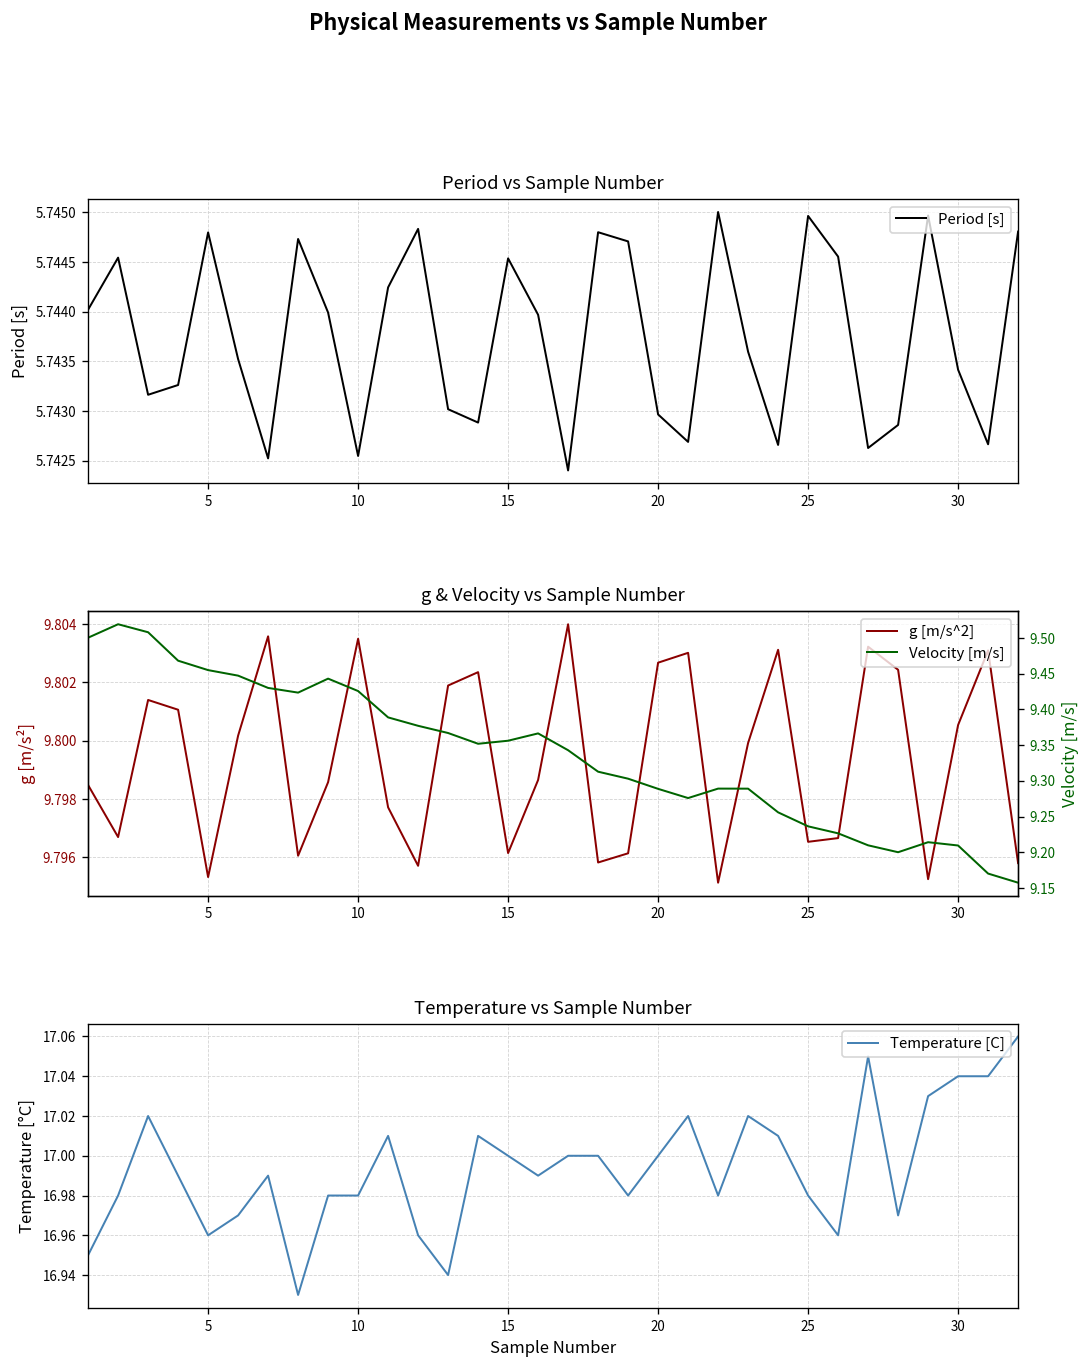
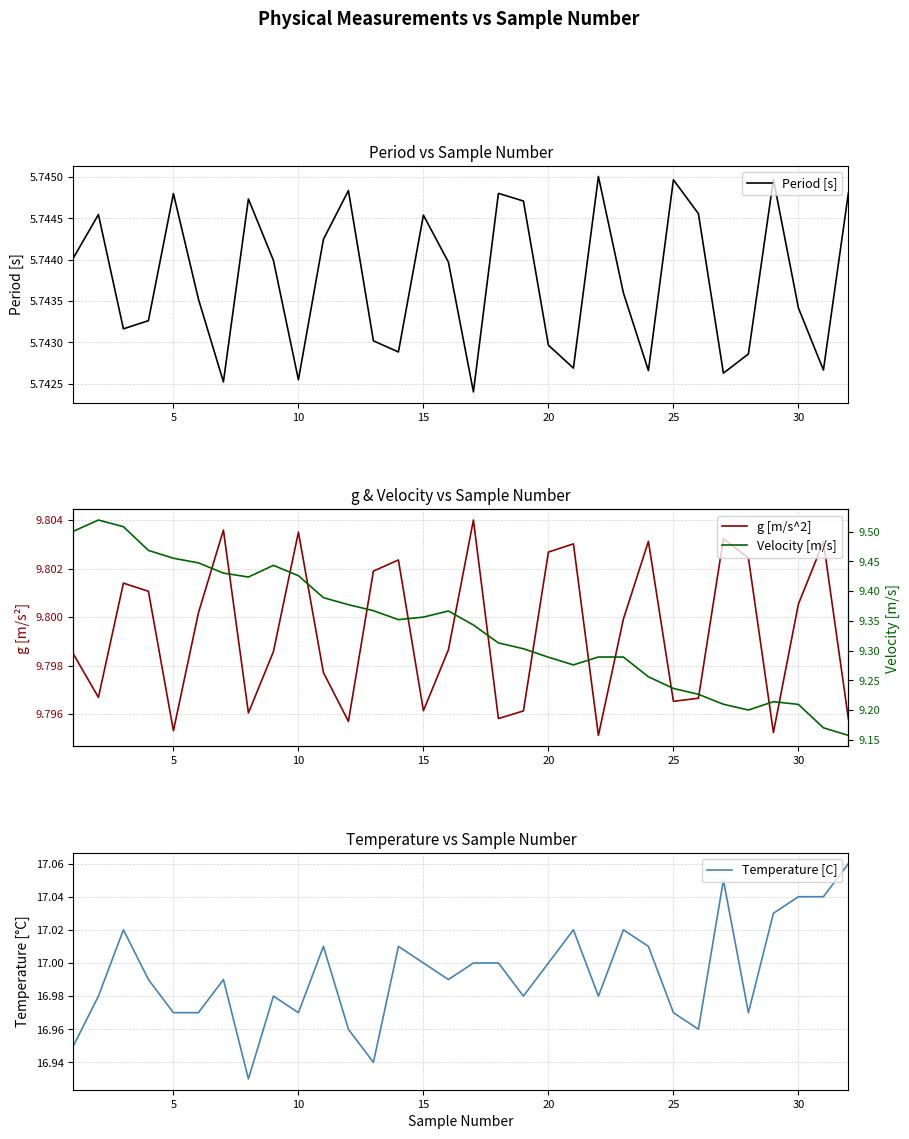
Temperature vs Sample Number, 5: 16.96 -> 16.97
Temperature vs Sample Number, 10: 16.98 -> 16.97
Temperature vs Sample Number, 25: 16.98 -> 16.97
